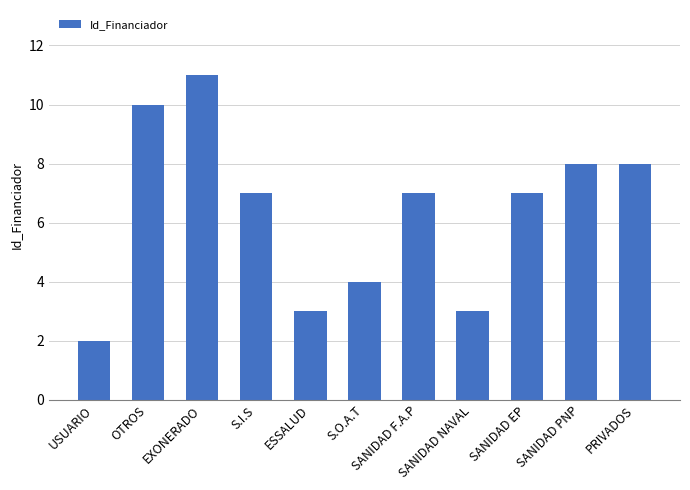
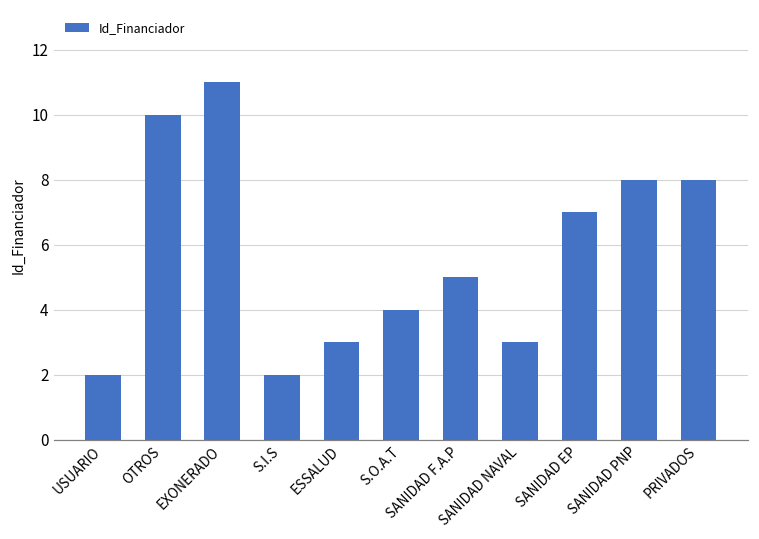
S.I.S: 7 -> 2
SANIDAD F.A.P: 7 -> 5
